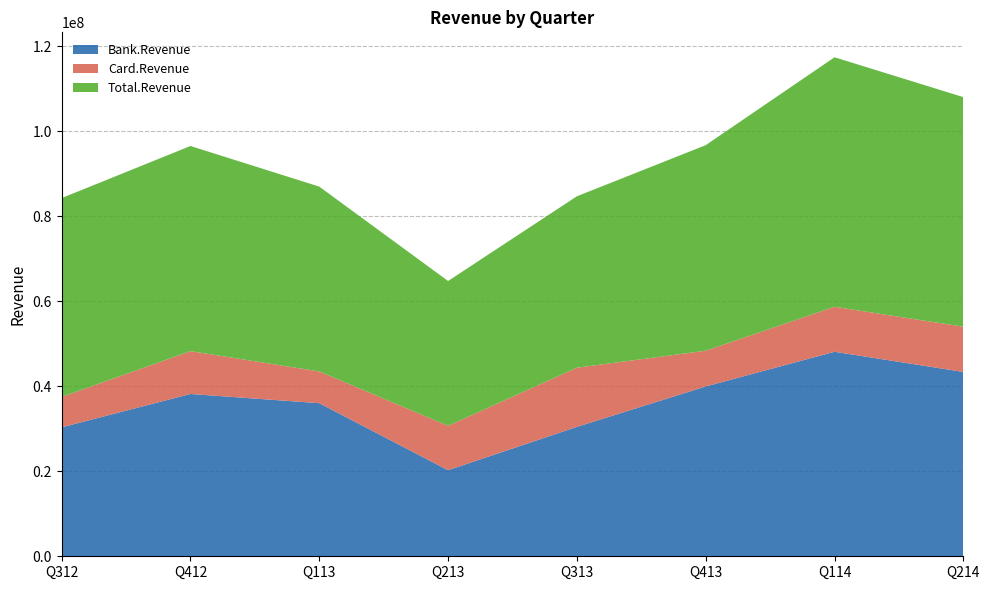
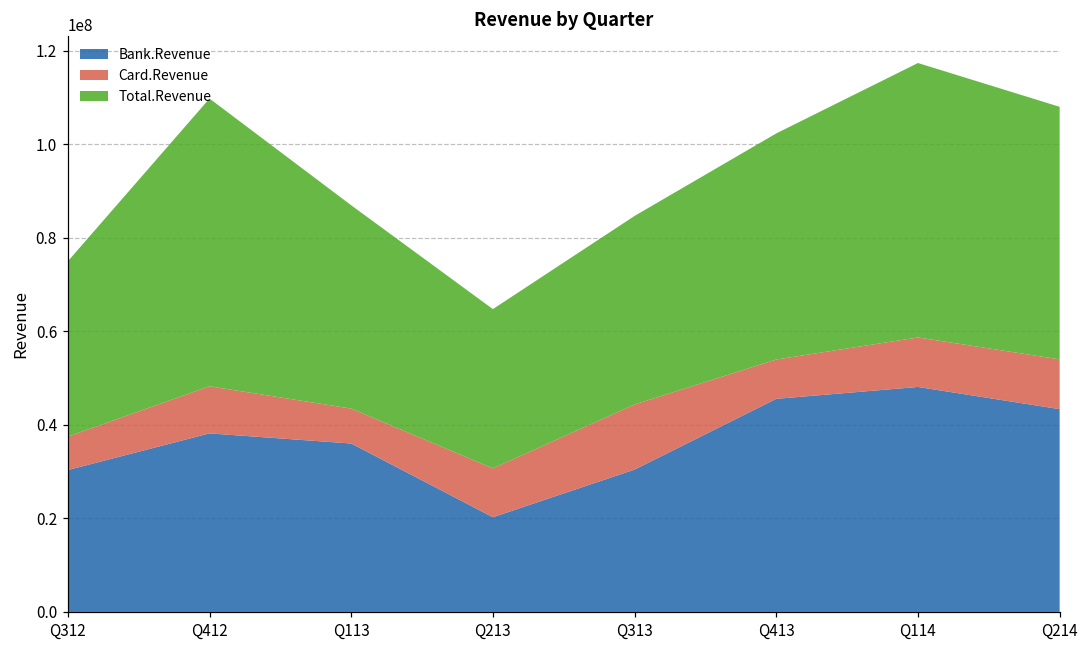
Total.Revenue, Q312: 47000000 -> 37000000
Total.Revenue, Q412: 48000000 -> 62000000
Bank.Revenue, Q413: 40000000 -> 46000000
